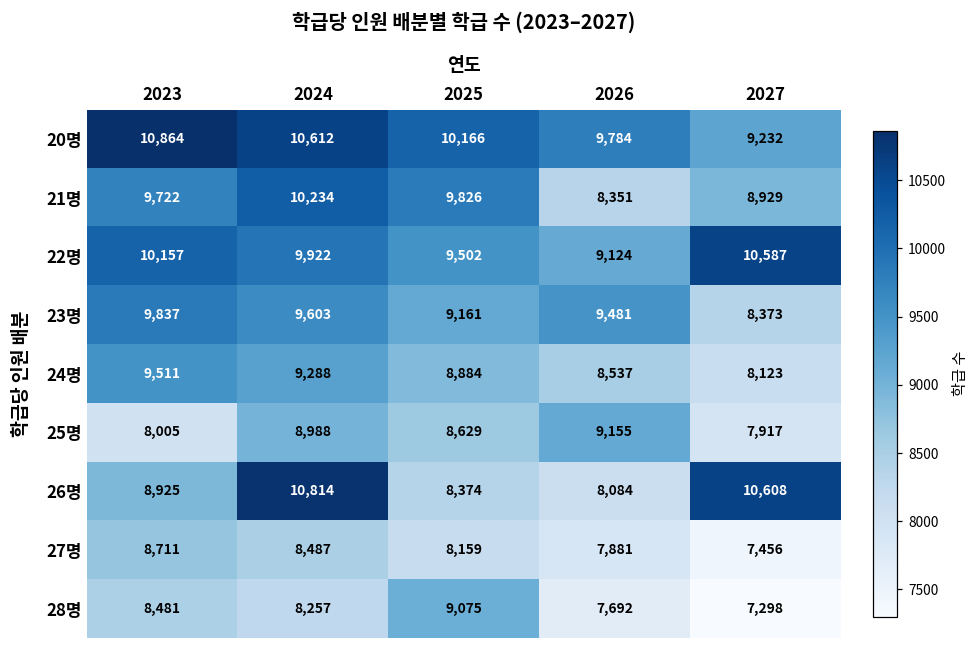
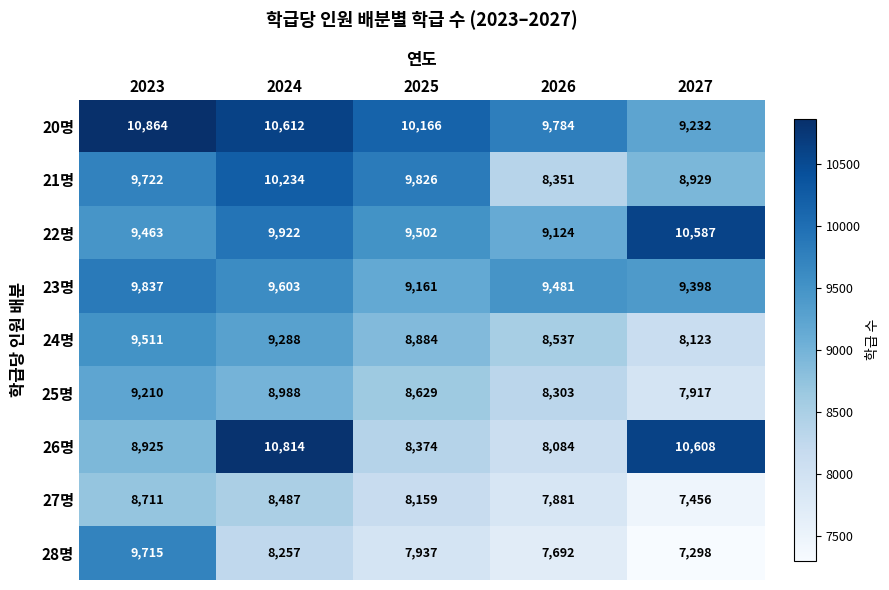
22명, 2023: 10,157 -> 9,463
23명, 2027: 8,373 -> 9,398
25명, 2023: 8,005 -> 9,210
25명, 2026: 9,155 -> 8,303
28명, 2023: 8,481 -> 9,715
28명, 2025: 9,075 -> 7,937
